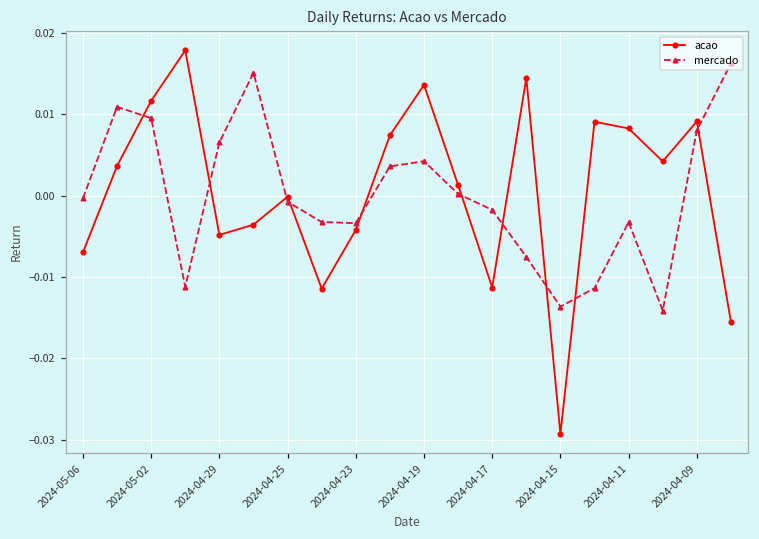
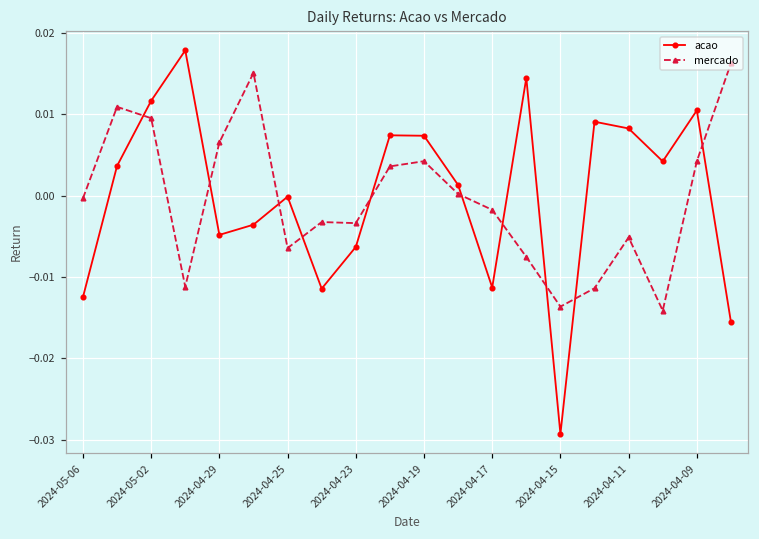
acao, 2024-05-06: -0.007 -> -0.012
mercado, 2024-04-25: -0.001 -> -0.006
acao, 2024-04-23: -0.004 -> -0.006
acao, 2024-04-19: 0.014 -> 0.007
mercado, 2024-04-11: -0.003 -> -0.005
acao, 2024-04-09: 0.009 -> 0.010
mercado, 2024-04-09: 0.008 -> 0.004
